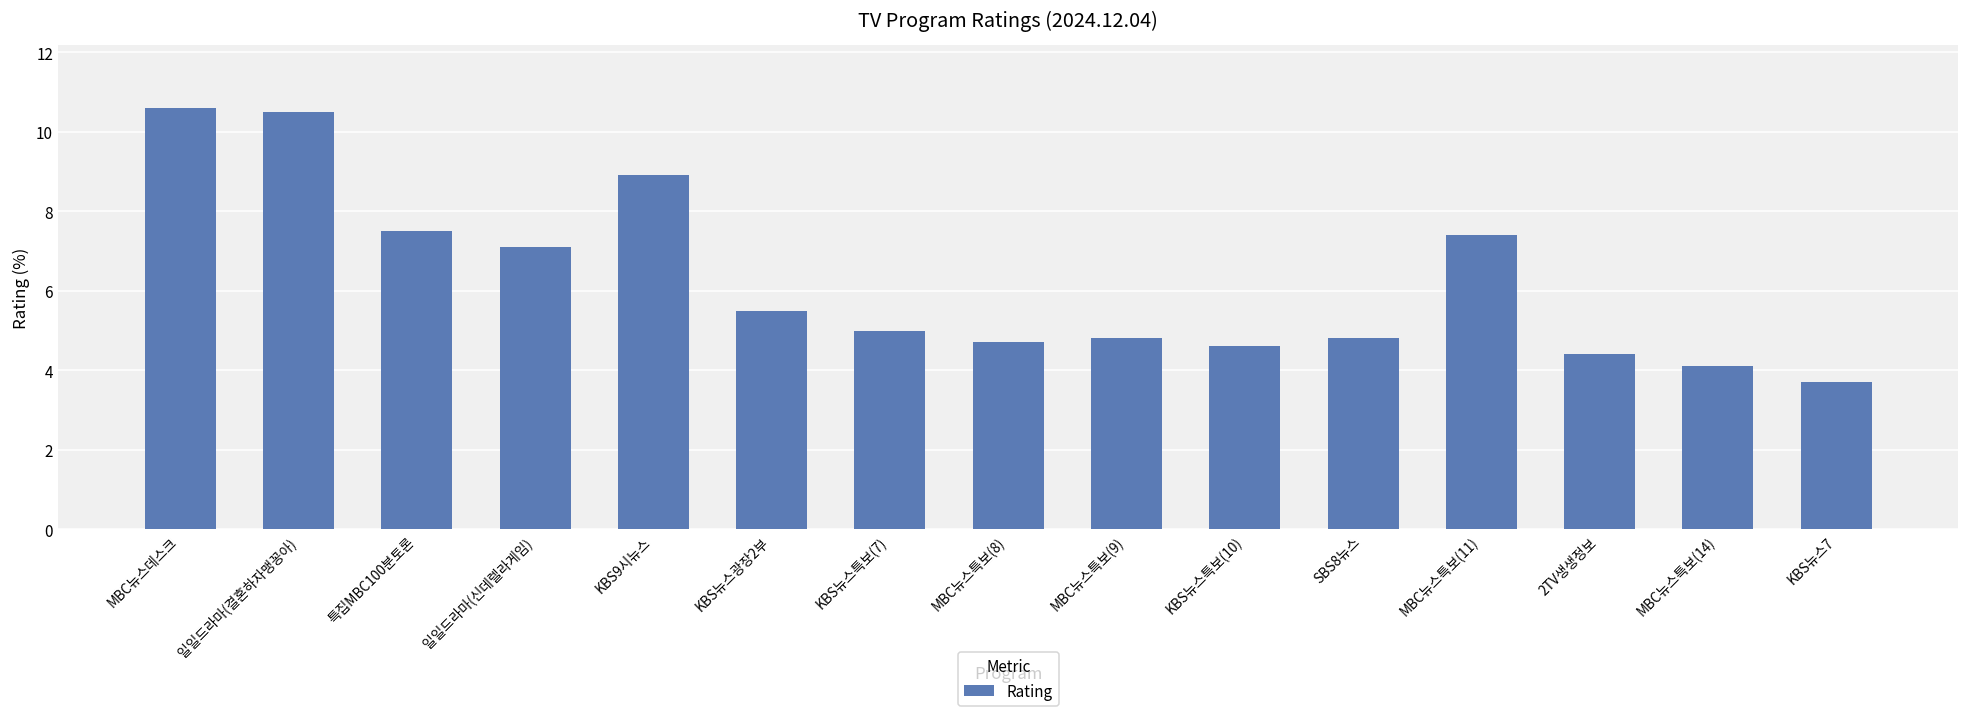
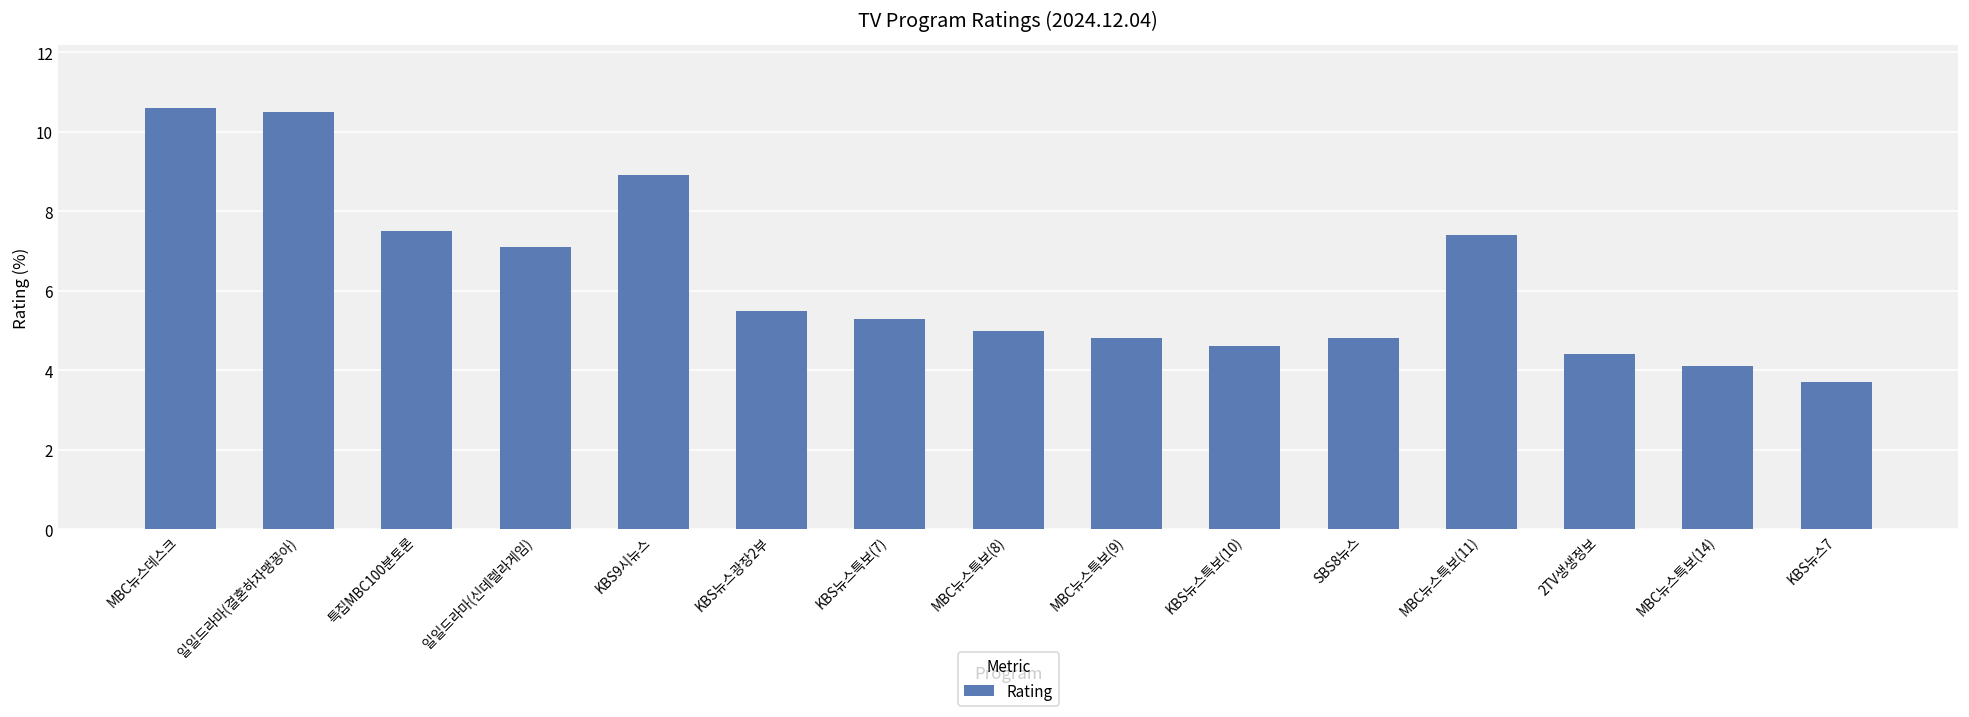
KBS뉴스특보(7): 5.0 -> 5.3
MBC뉴스특보(8): 4.7 -> 5.0
